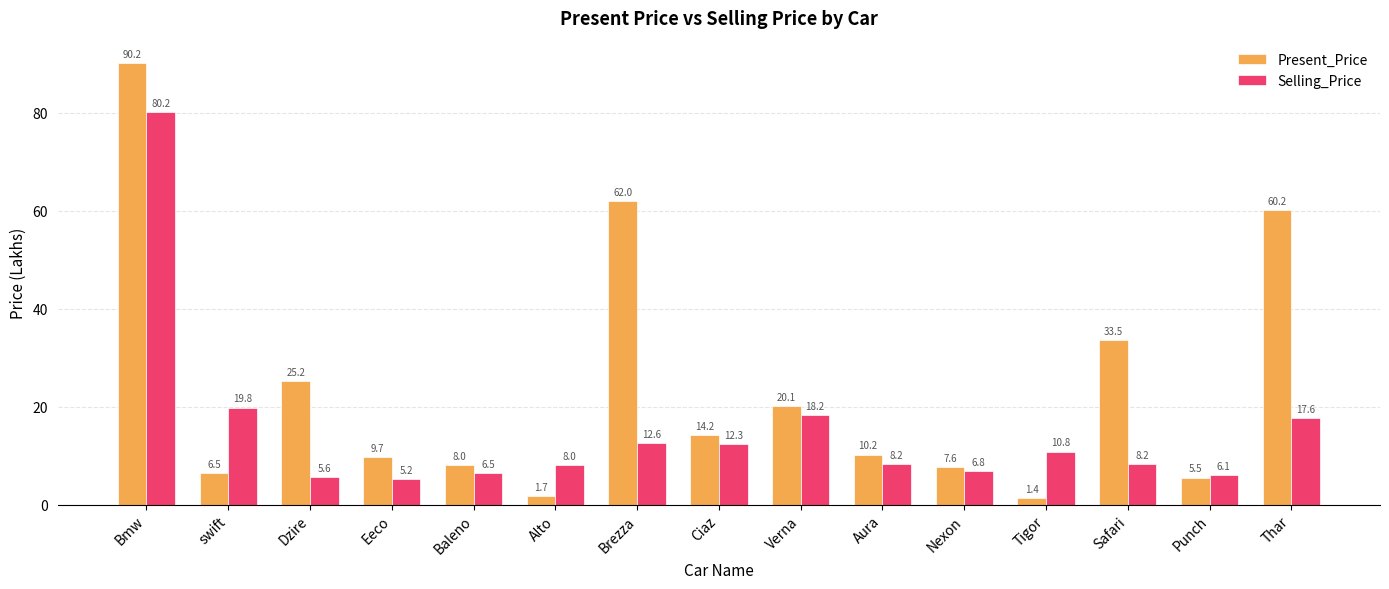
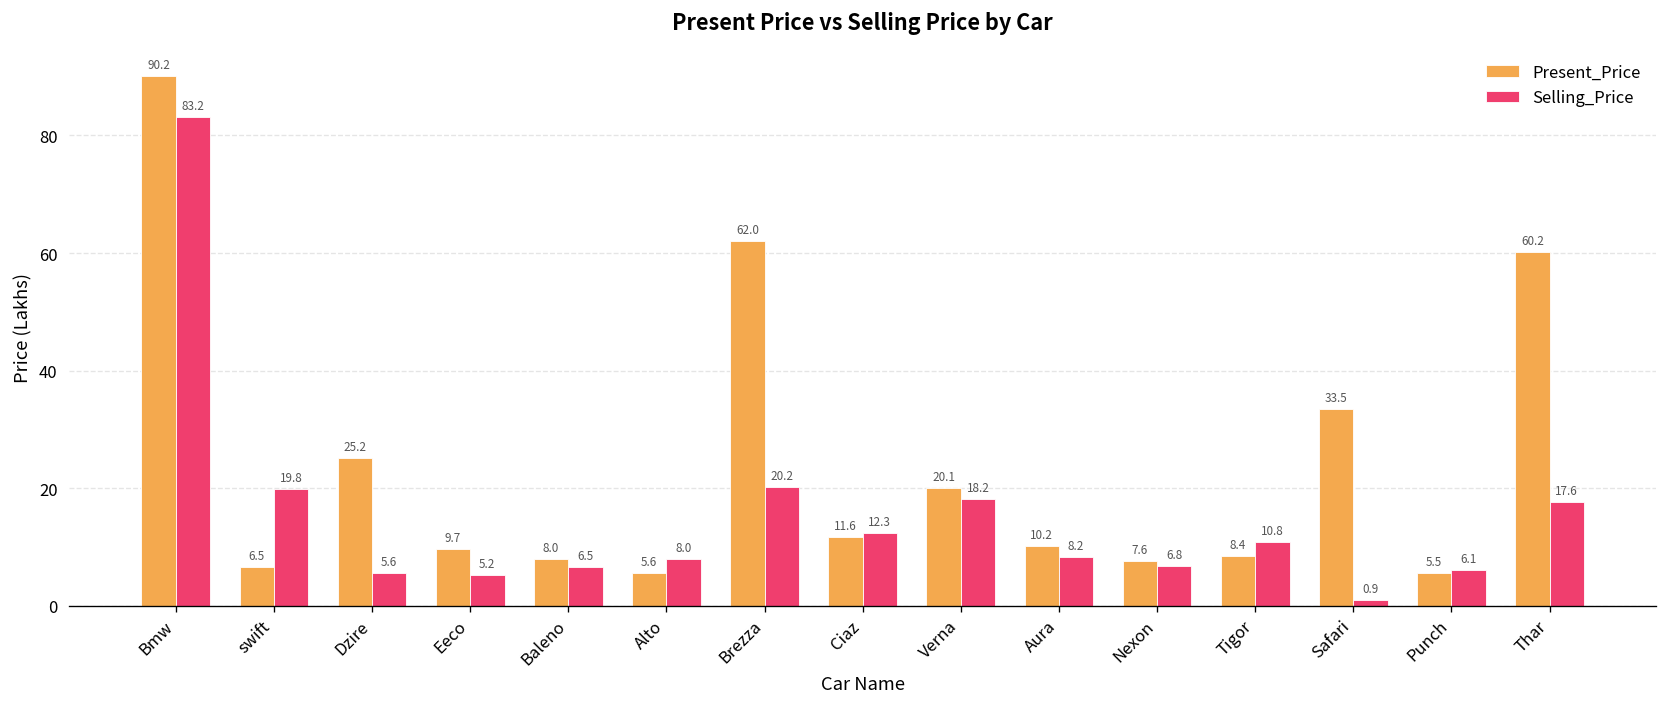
Selling_Price, Bmw: 80.2 -> 83.2
Present_Price, Alto: 1.7 -> 5.6
Selling_Price, Brezza: 12.6 -> 20.2
Present_Price, Ciaz: 14.2 -> 11.6
Present_Price, Tigor: 1.4 -> 8.4
Selling_Price, Safari: 8.2 -> 0.9
